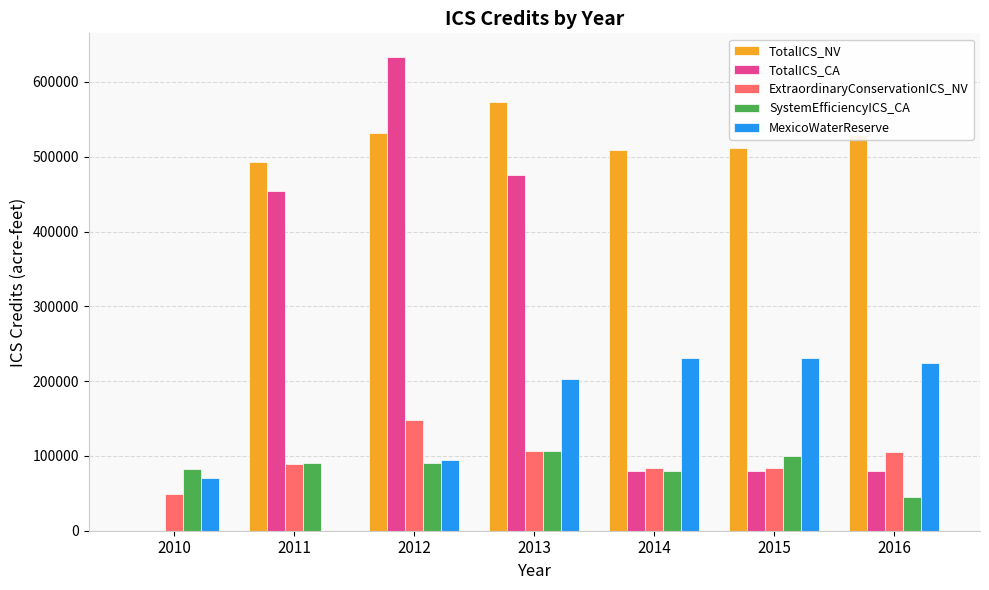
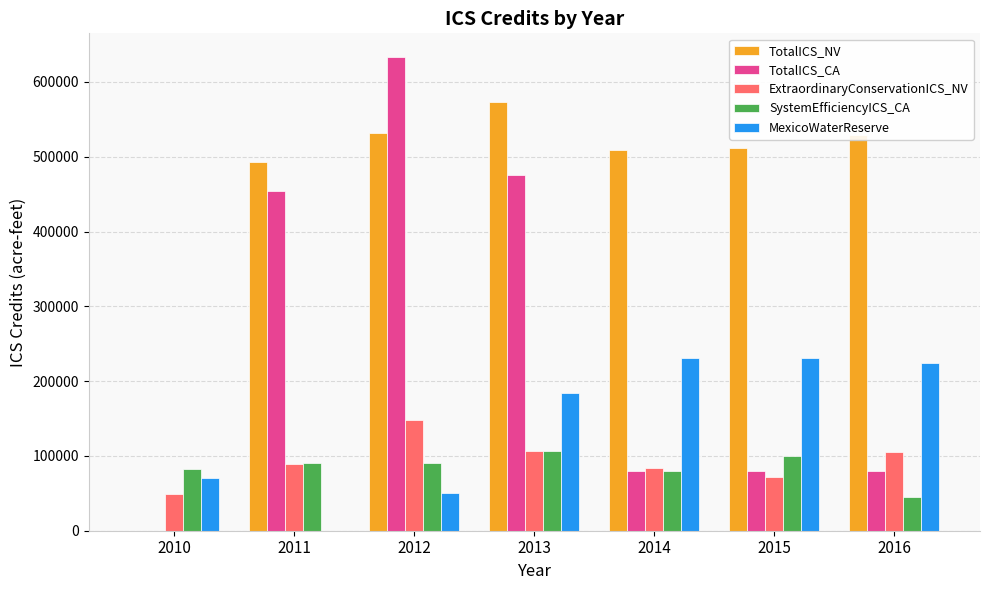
MexicoWaterReserve, 2012: 90000 -> 50000
MexicoWaterReserve, 2013: 200000 -> 180000
ExtraordinaryConservationICS_NV, 2015: 80000 -> 70000
